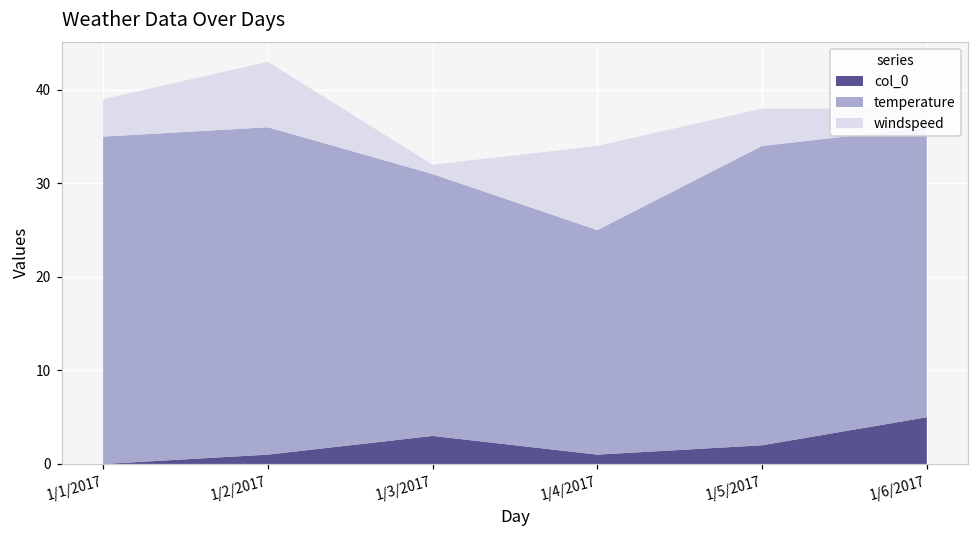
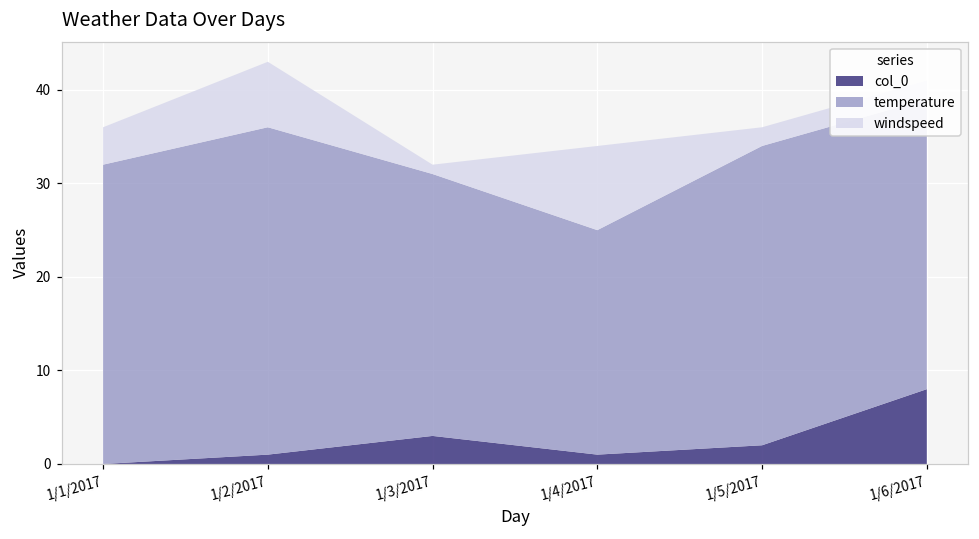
temperature, 1/1/2017: 35 -> 32
windspeed, 1/5/2017: 4 -> 2
col_0, 1/6/2017: 5 -> 8
